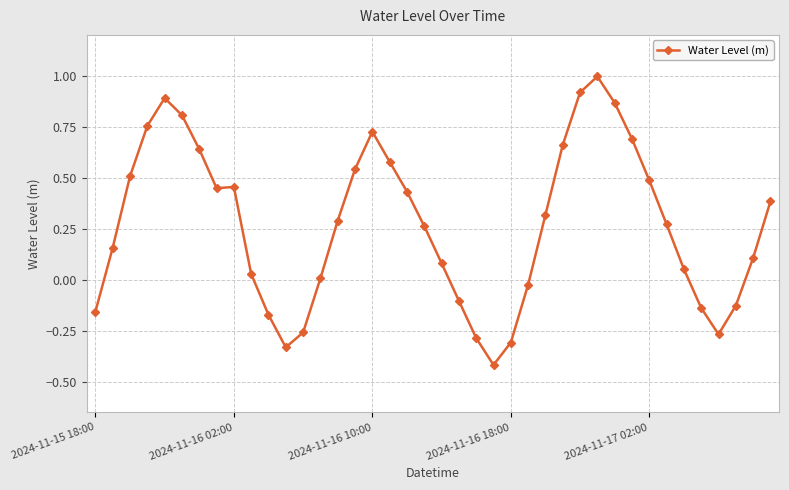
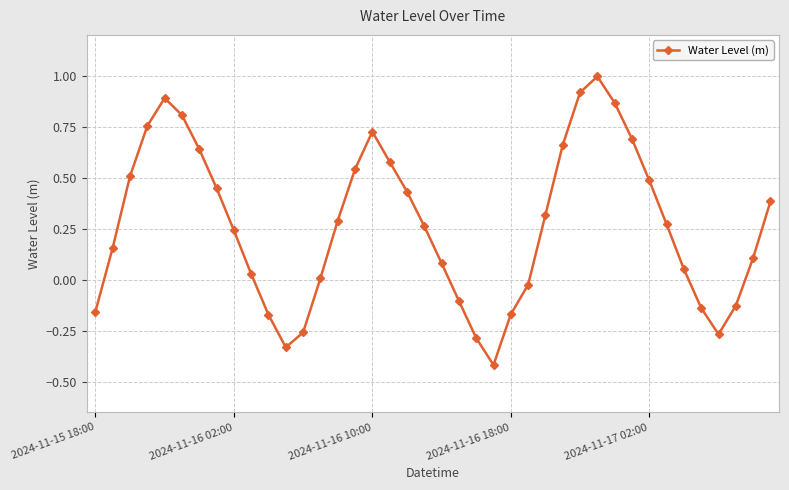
2024-11-16 02:00: 0.45 -> 0.24
2024-11-16 18:00: -0.31 -> -0.17
